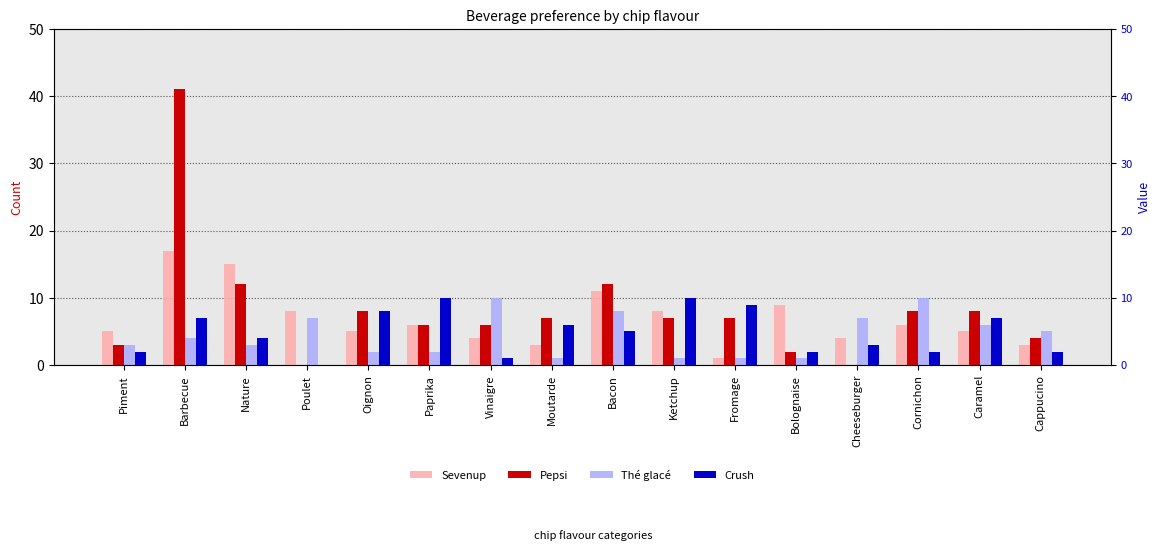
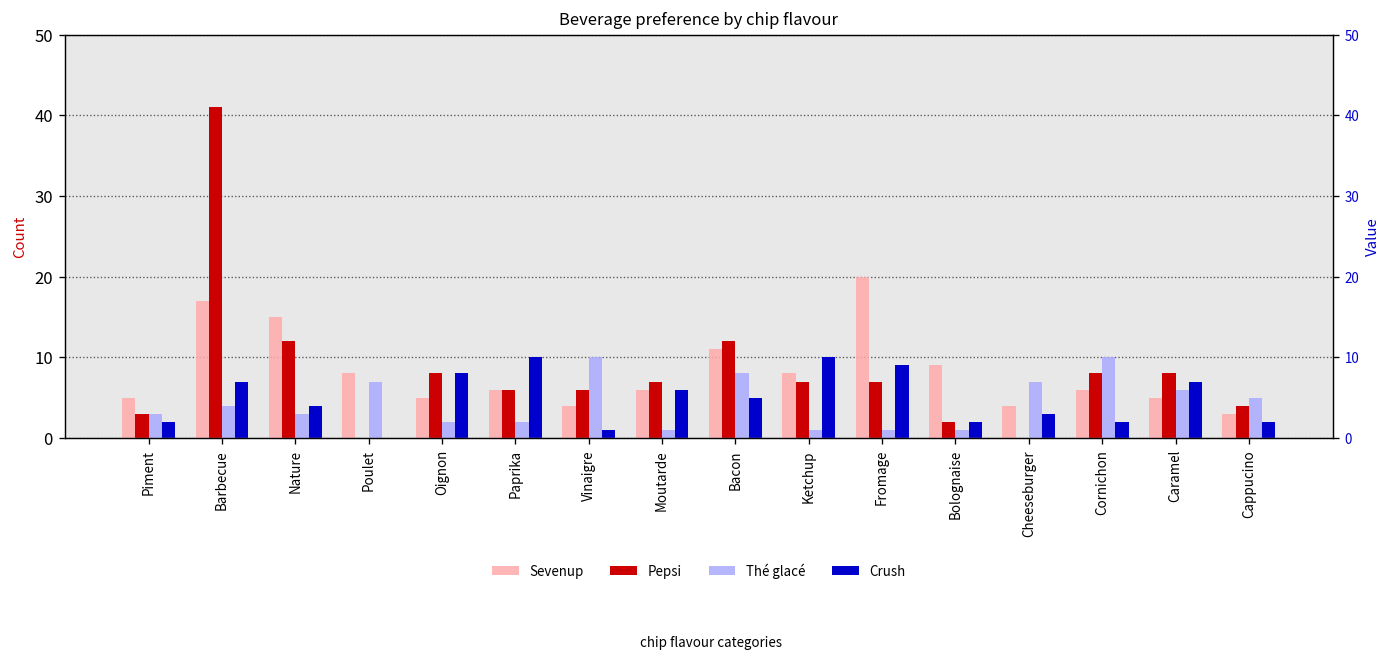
Sevenup, Moutarde: 3 -> 6
Sevenup, Fromage: 1 -> 20
